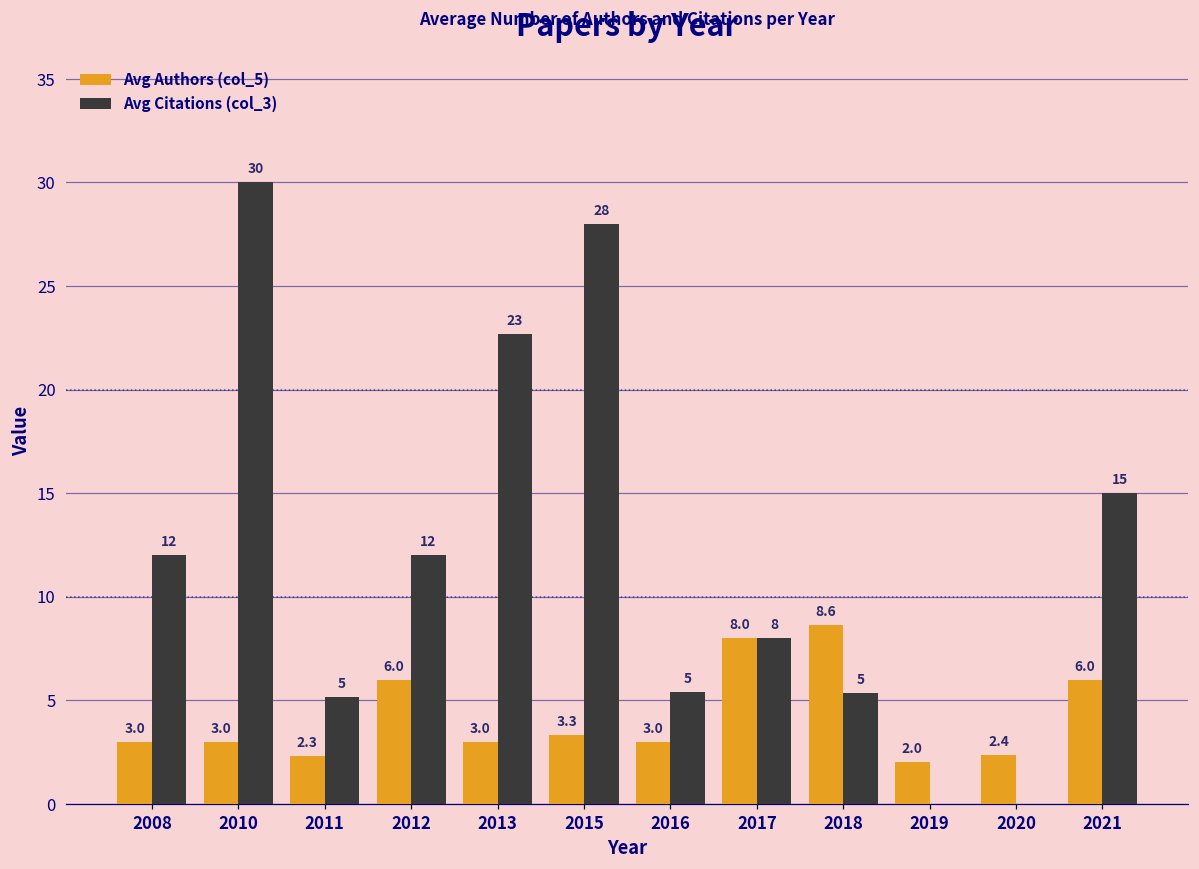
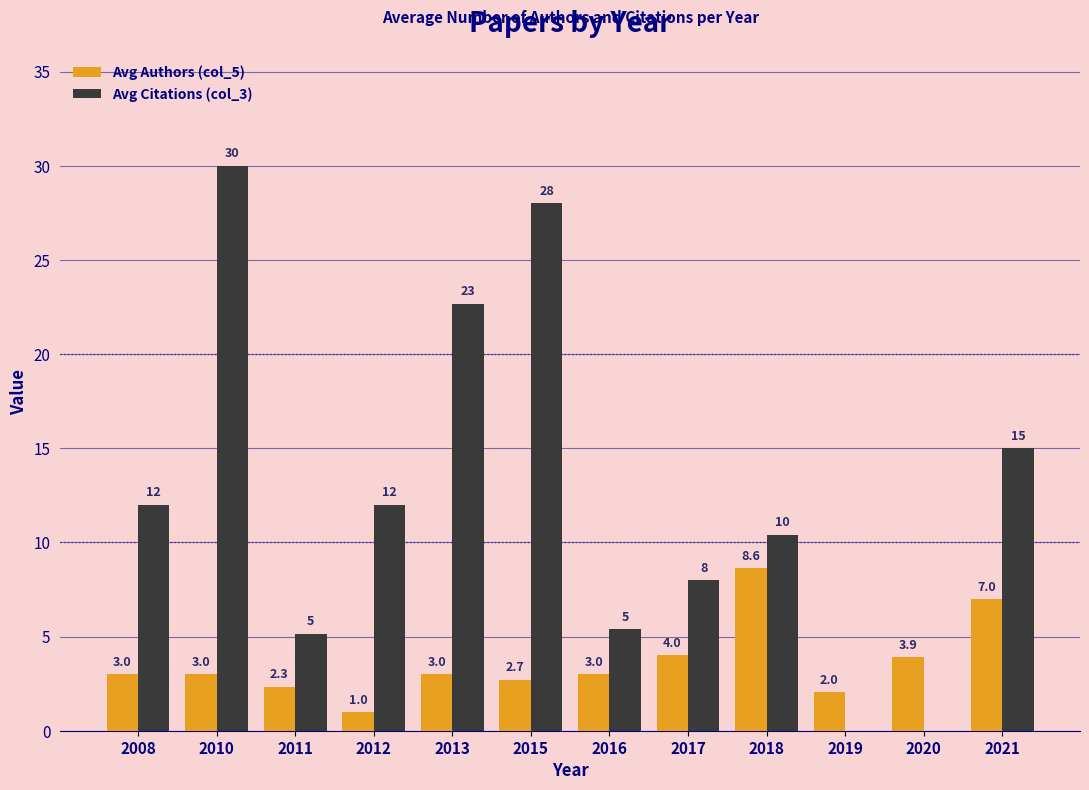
Avg Authors (col_5), 2012: 6.0 -> 1.0
Avg Authors (col_5), 2015: 3.3 -> 2.7
Avg Authors (col_5), 2017: 8.0 -> 4.0
Avg Citations (col_3), 2018: 5 -> 10
Avg Authors (col_5), 2020: 2.4 -> 3.9
Avg Authors (col_5), 2021: 6.0 -> 7.0
